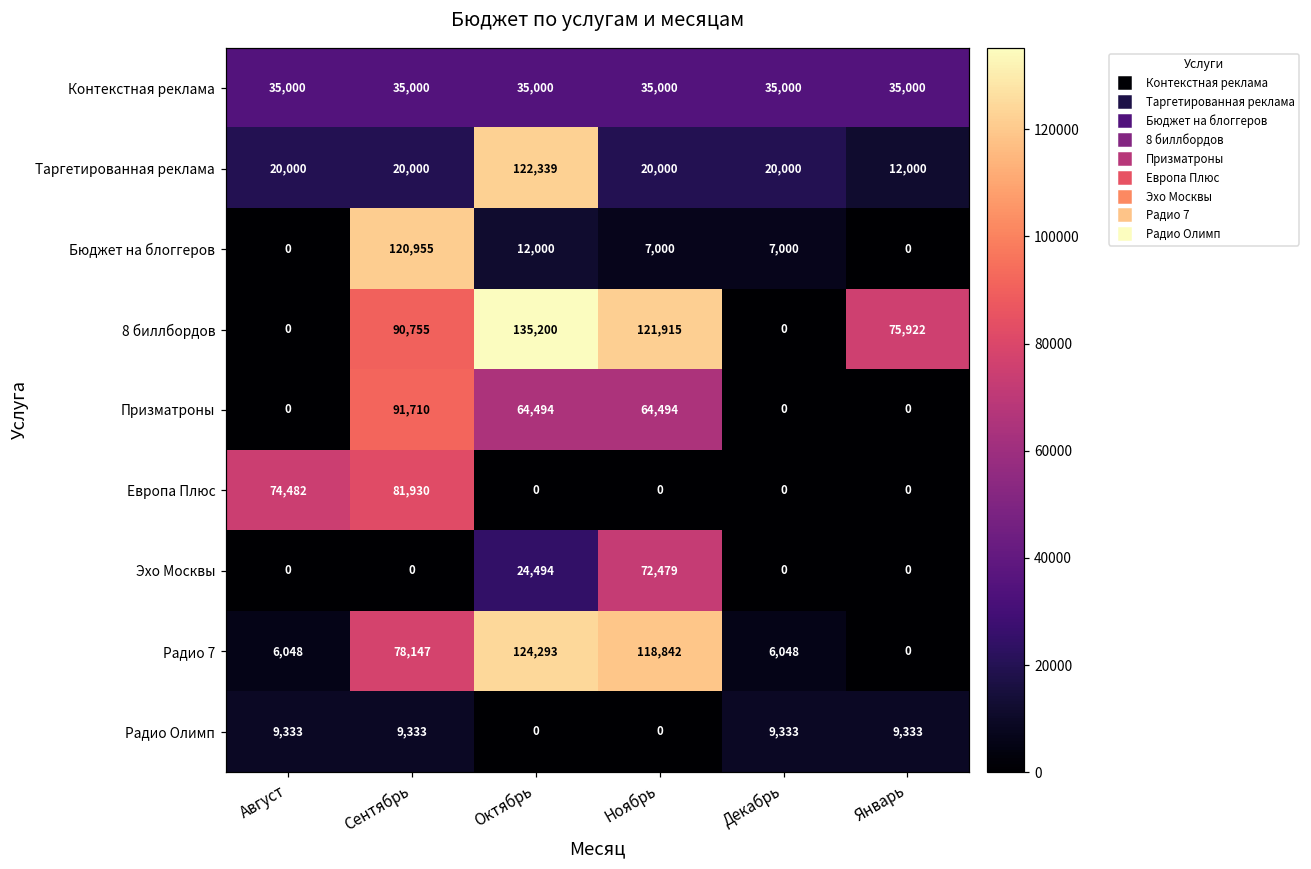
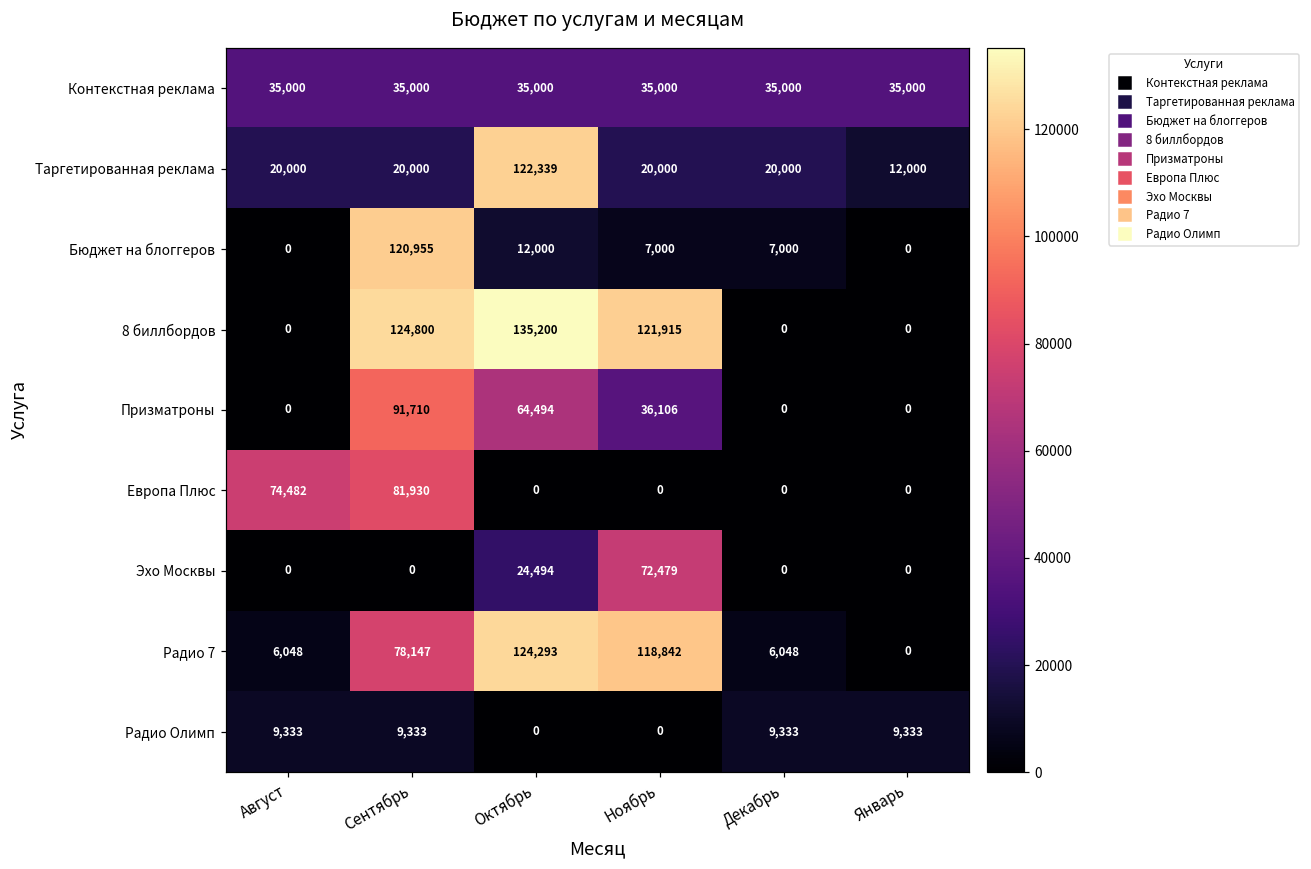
8 биллбордов, Сентябрь: 90,755 -> 124,800
8 биллбордов, Январь: 75,922 -> 0
Призматроны, Ноябрь: 64,494 -> 36,106
